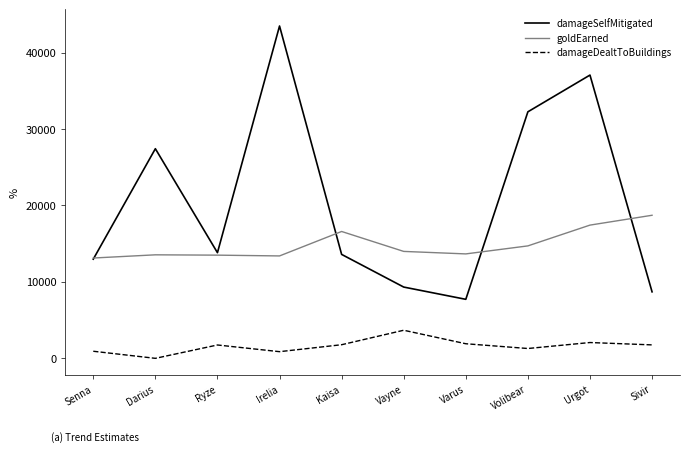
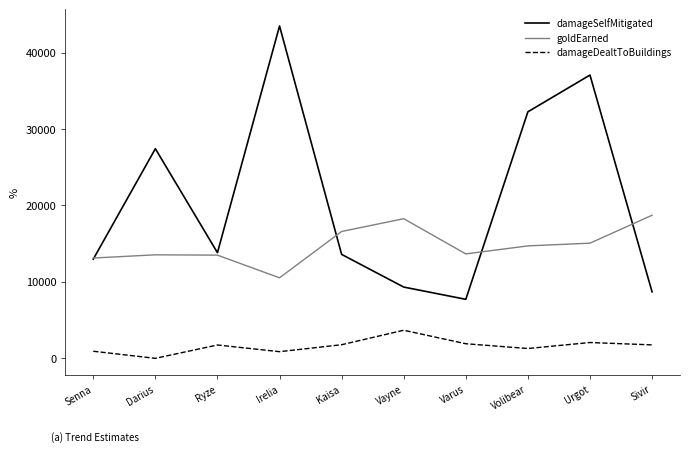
goldEarned, Irelia: 13000 -> 11000
goldEarned, Vayne: 14000 -> 18000
goldEarned, Urgot: 17000 -> 15000
